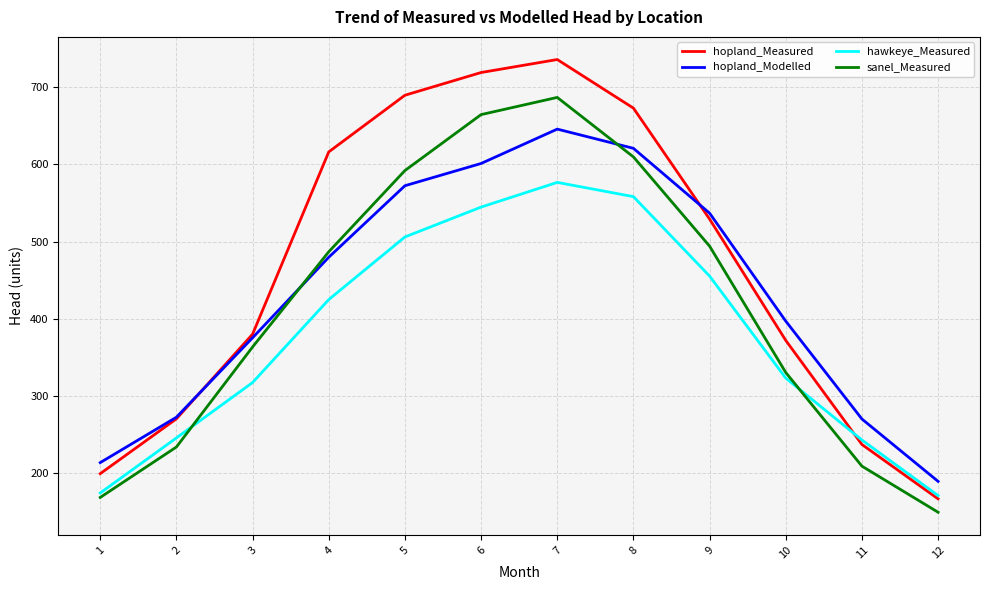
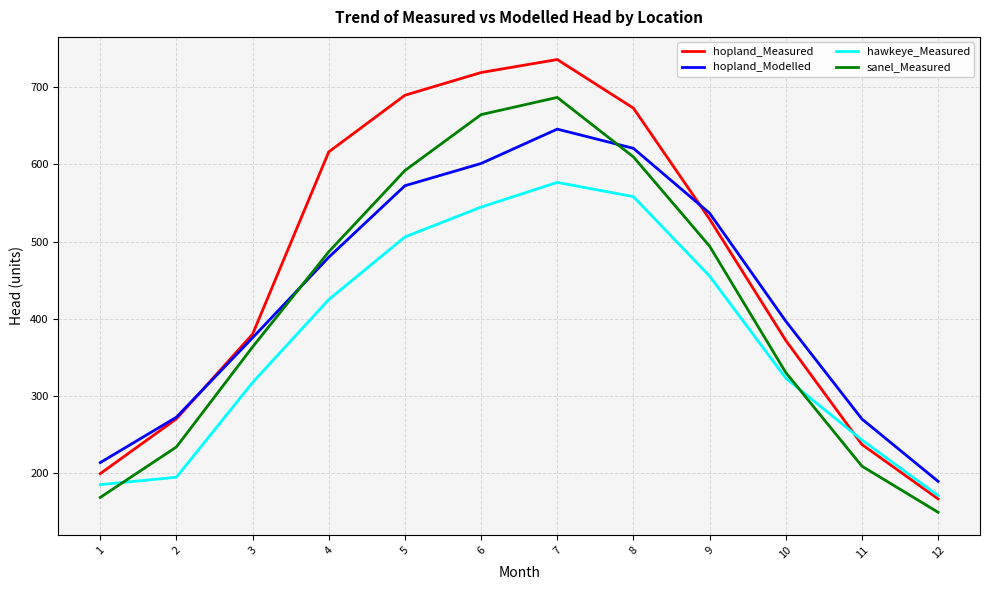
hawkeye_Measured, 1: 170 -> 190
hawkeye_Measured, 2: 250 -> 190
